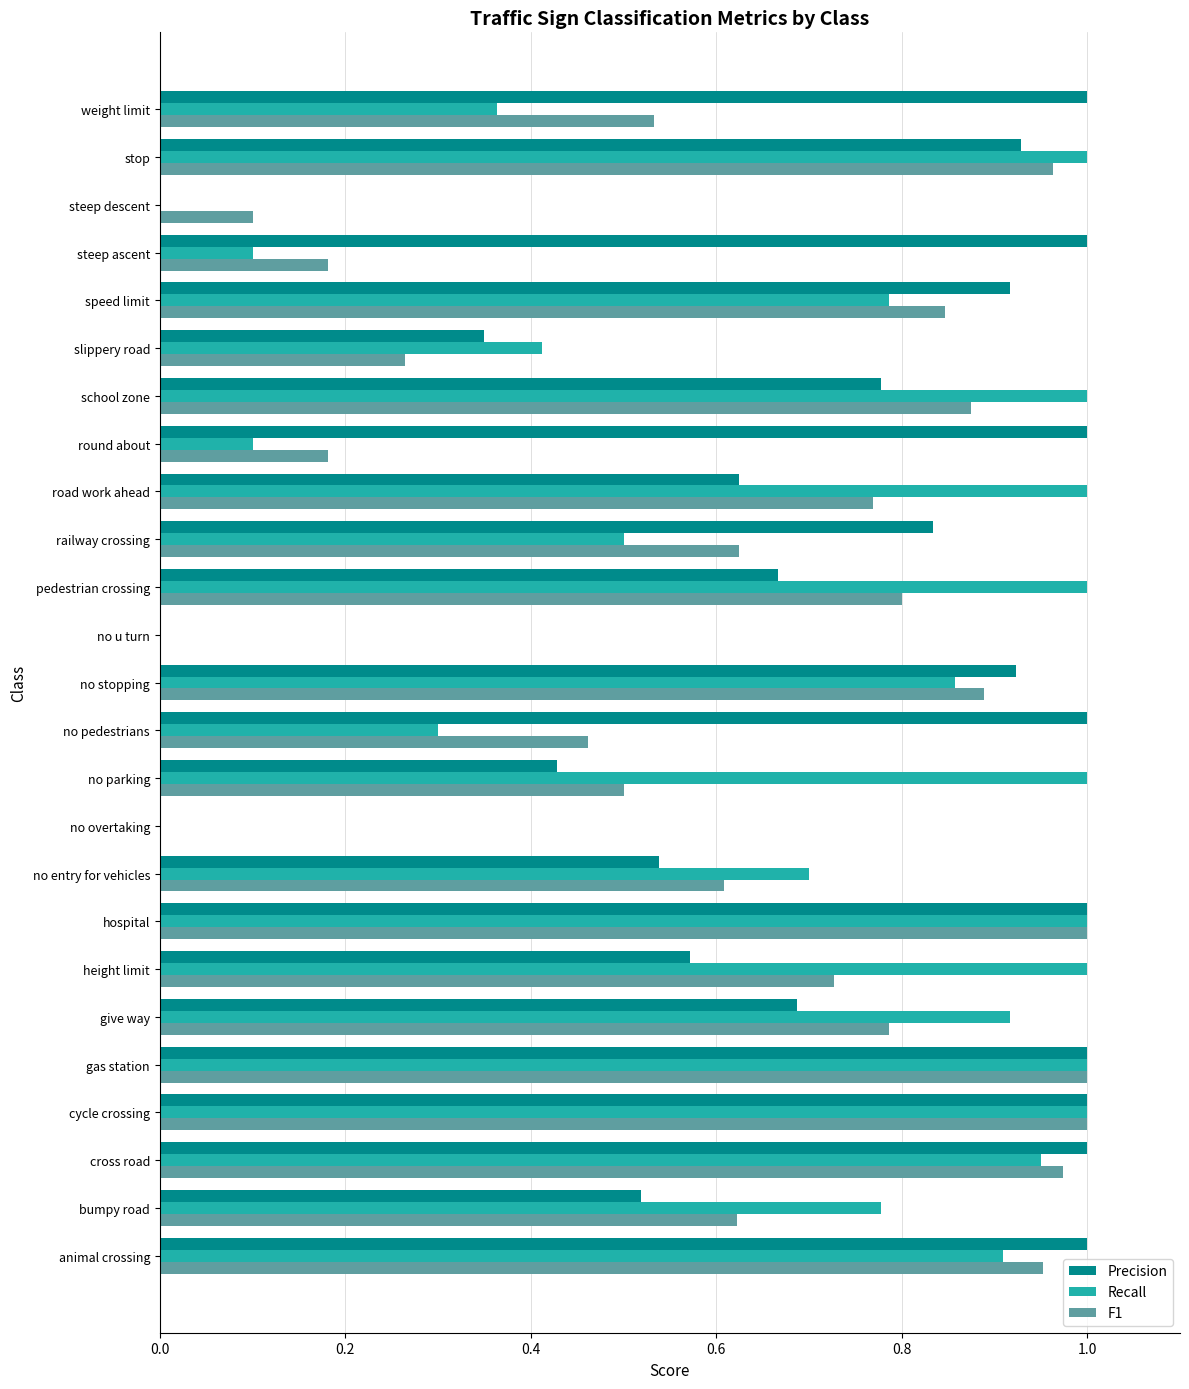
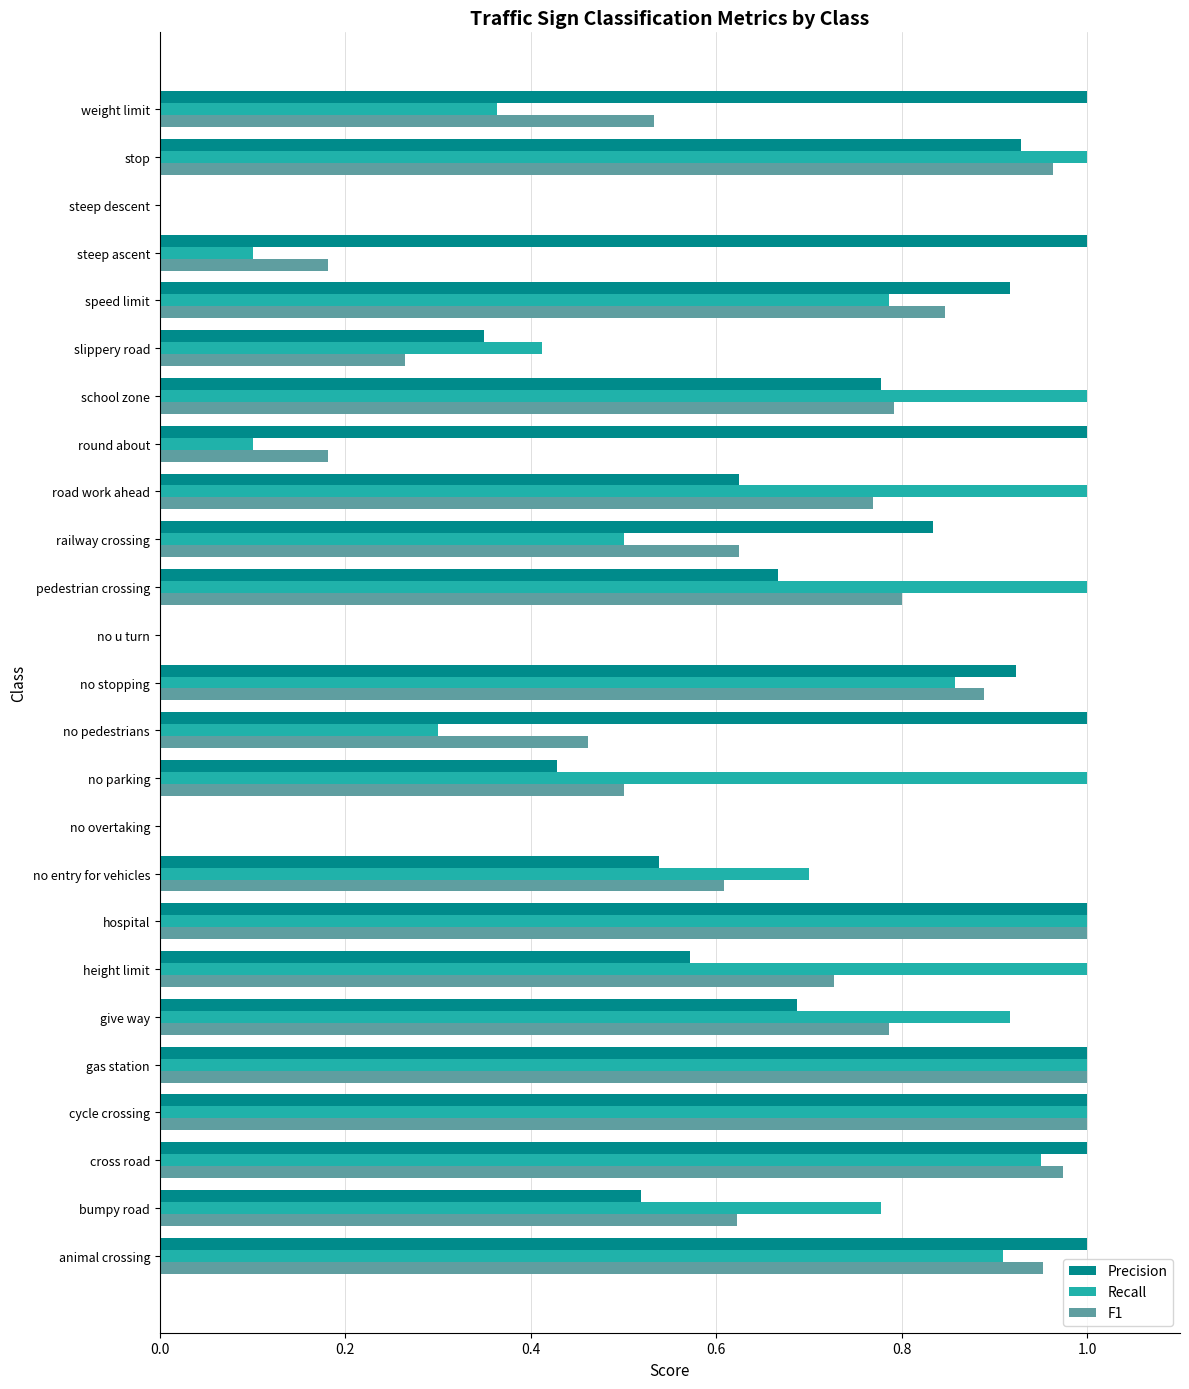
F1, steep descent: 0.1 -> 0.0
F1, school zone: 0.88 -> 0.79
